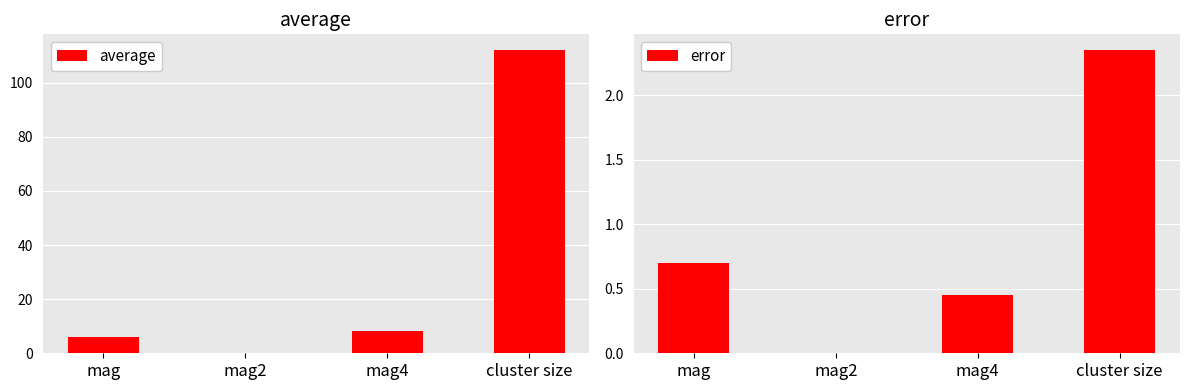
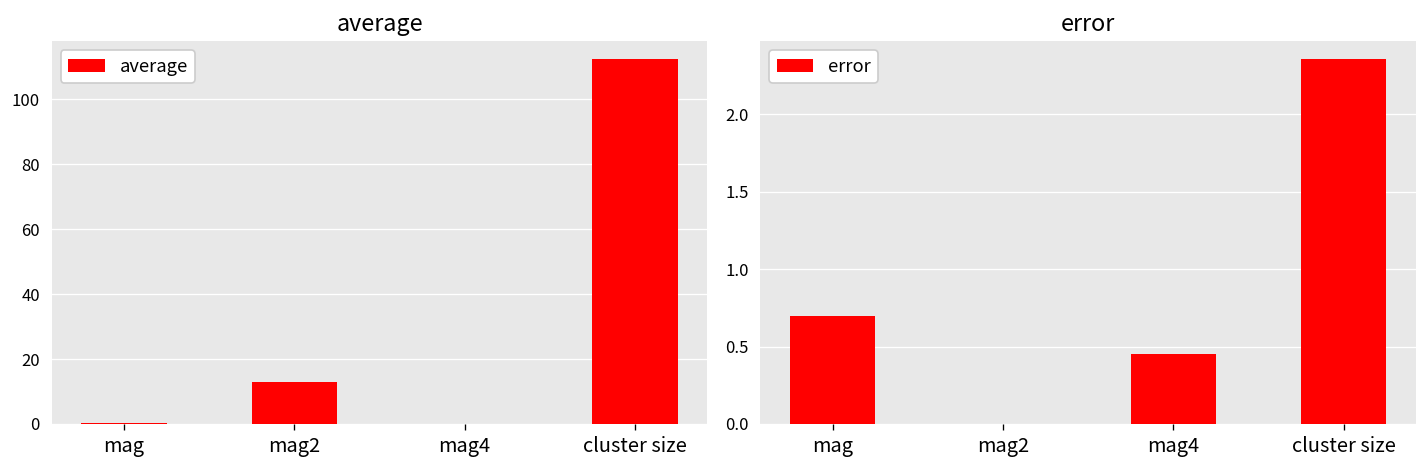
average, mag: 6 -> 0
average, mag2: 0 -> 13
average, mag4: 8 -> 0
